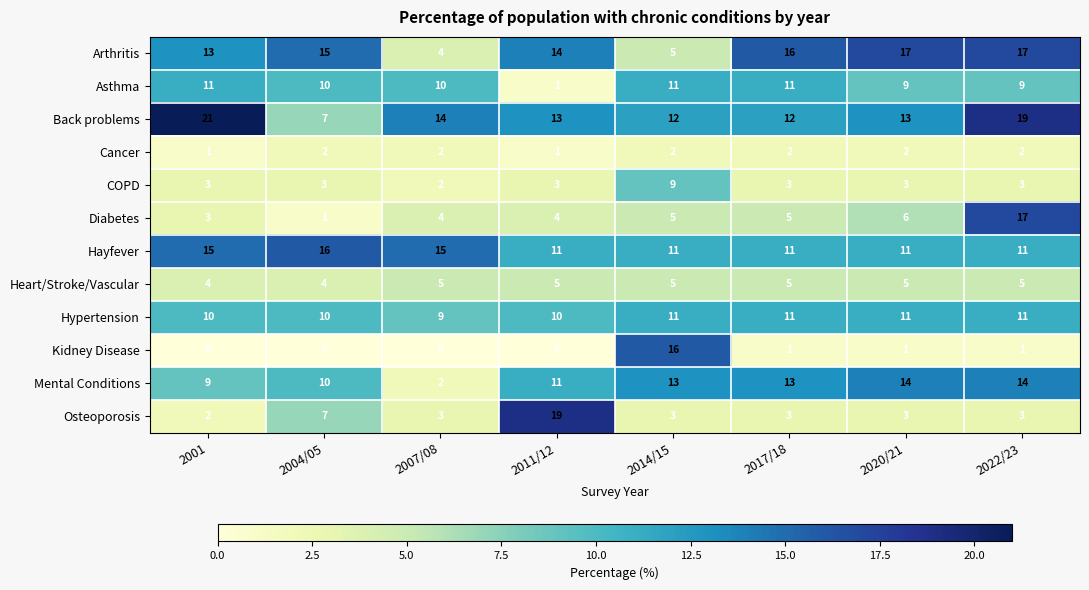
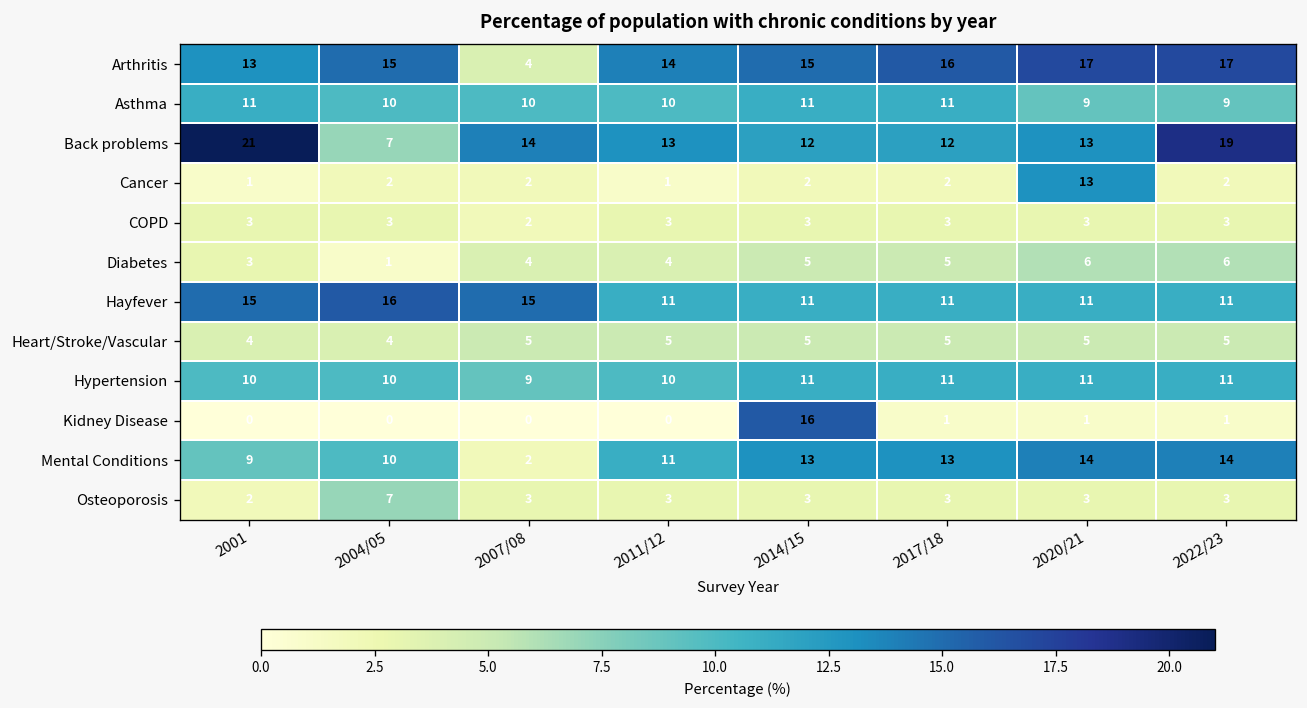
Arthritis, 2014/15: 5 -> 15
Asthma, 2011/12: 1 -> 10
Cancer, 2020/21: 2 -> 13
COPD, 2014/15: 9 -> 3
Diabetes, 2022/23: 17 -> 6
Osteoporosis, 2011/12: 19 -> 3
